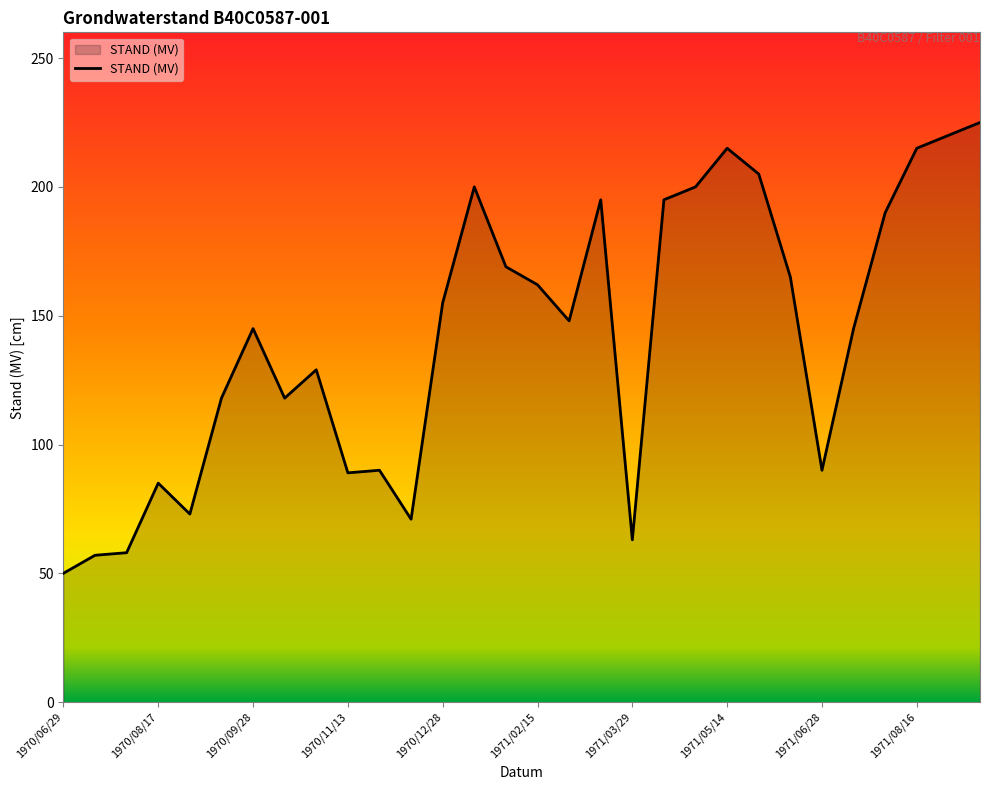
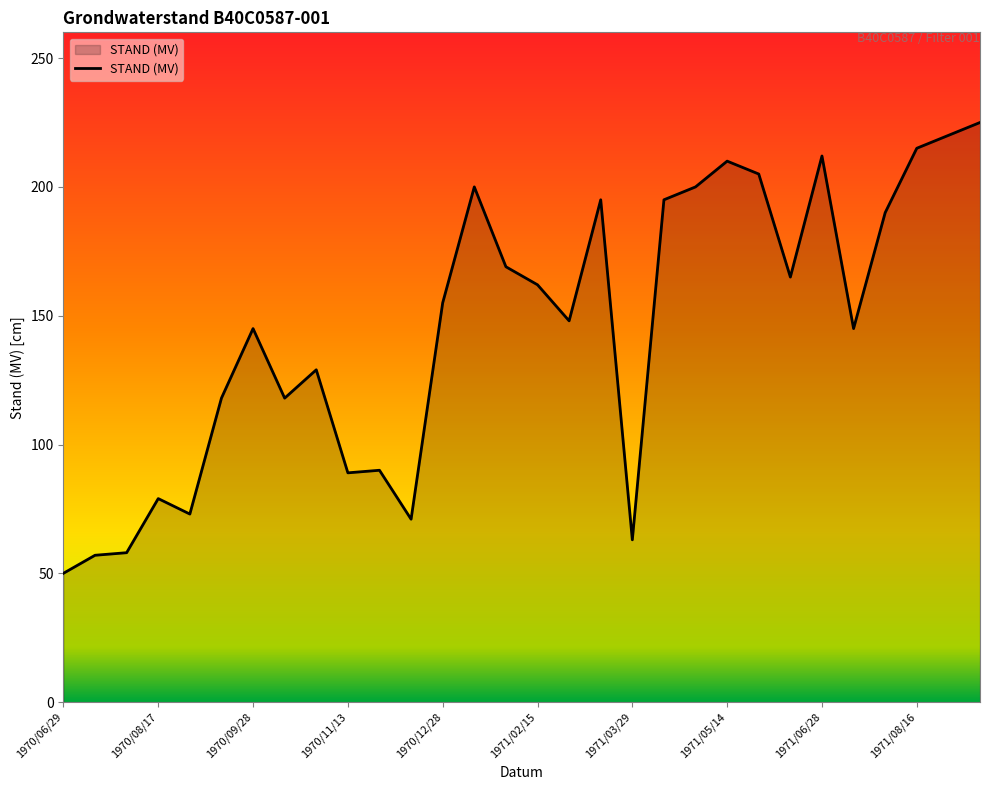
1970/08/17: 85 -> 79
1971/05/14: 215 -> 210
1971/06/28: 90 -> 212
